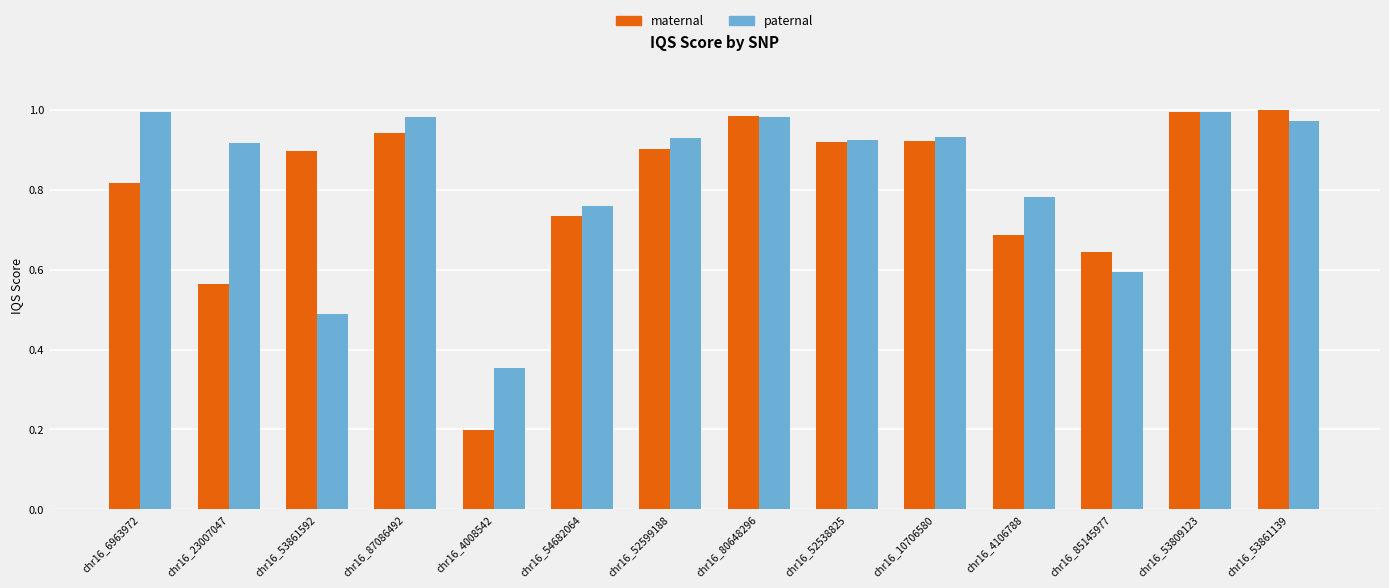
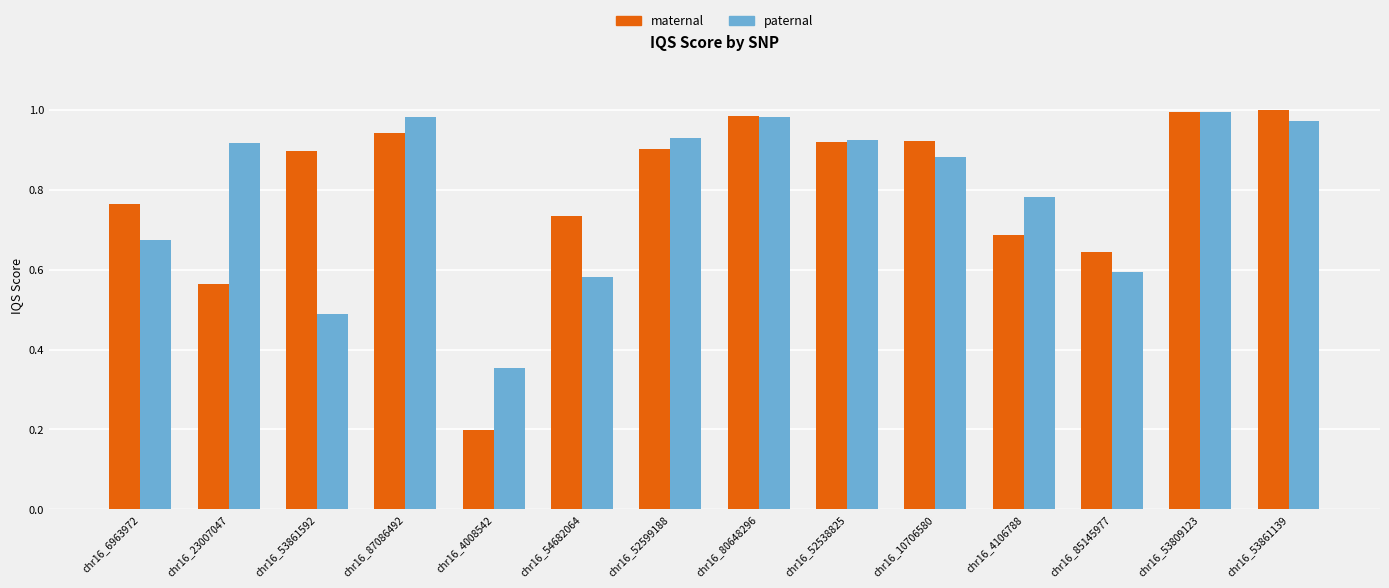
maternal, chr16_6963972: 0.82 -> 0.76
paternal, chr16_6963972: 0.99 -> 0.67
paternal, chr16_54682064: 0.76 -> 0.58
paternal, chr16_10706580: 0.93 -> 0.88
